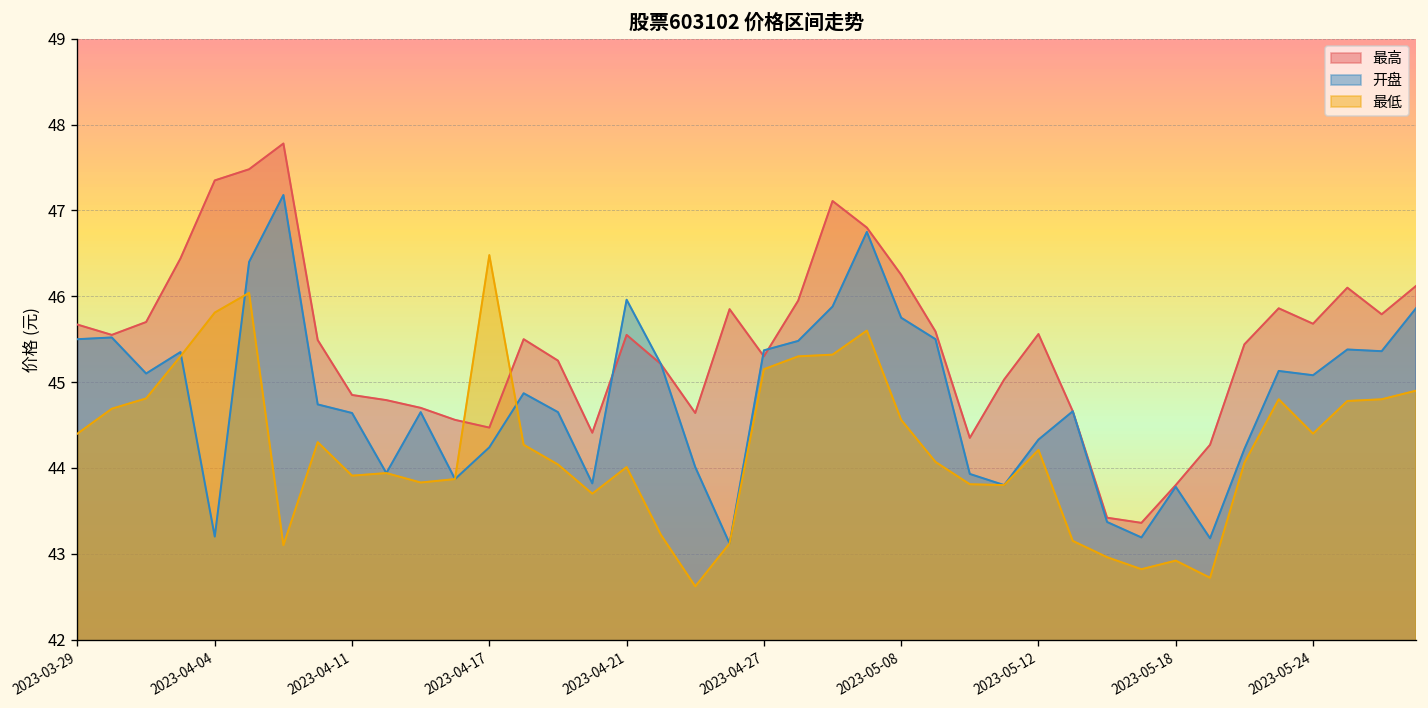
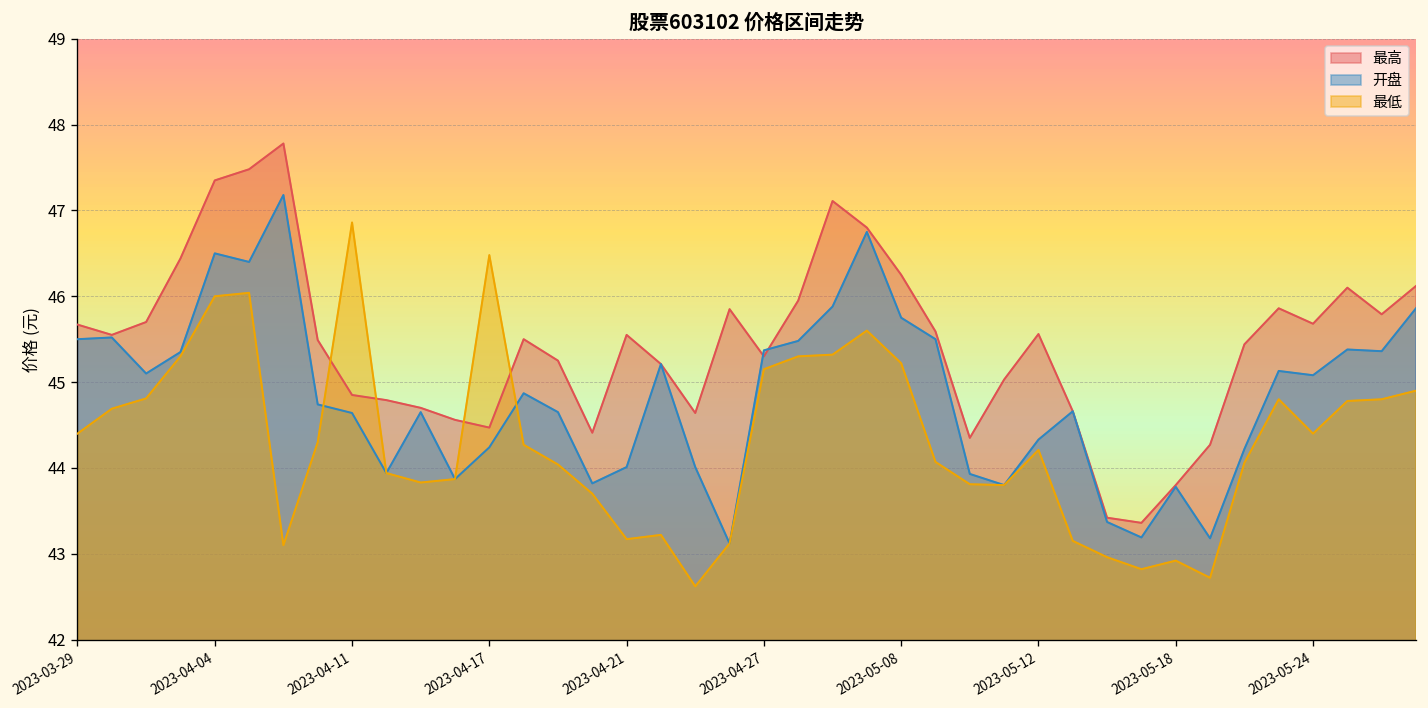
开盘, 2023-04-04: 43.2 -> 46.5
最低, 2023-04-04: 45.8 -> 46.0
最低, 2023-04-11: 43.9 -> 46.9
开盘, 2023-04-21: 46.0 -> 44.0
最低, 2023-04-21: 44.0 -> 43.2
最低, 2023-05-08: 44.6 -> 45.2
